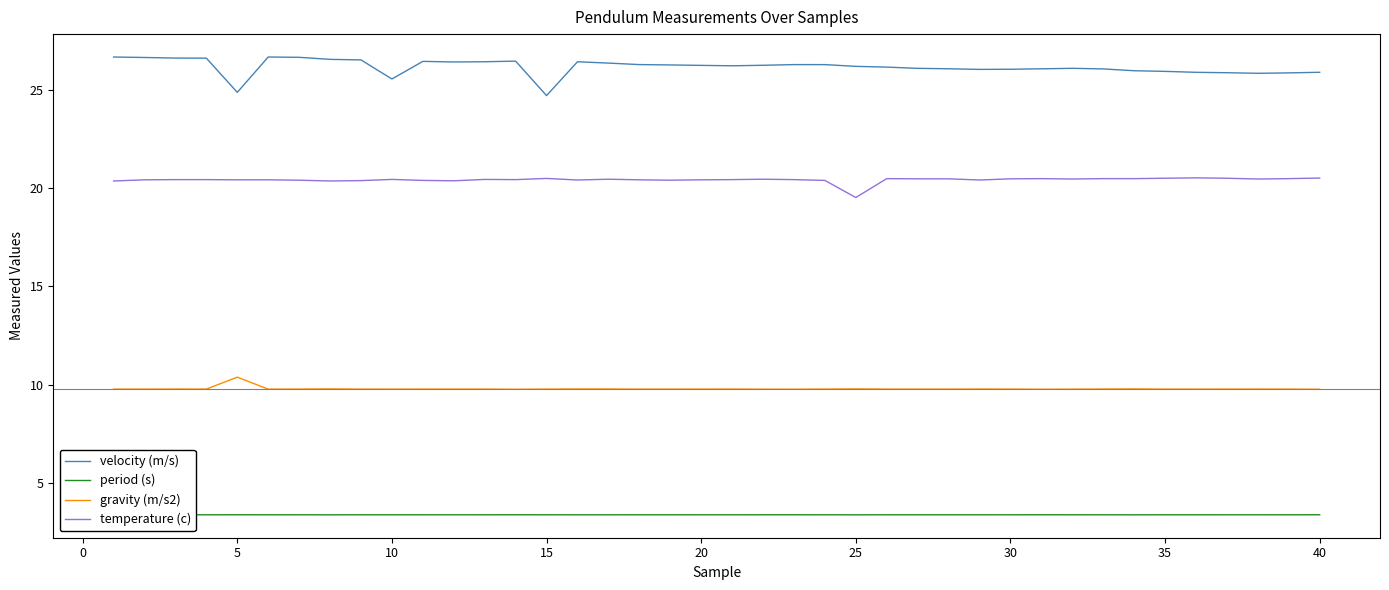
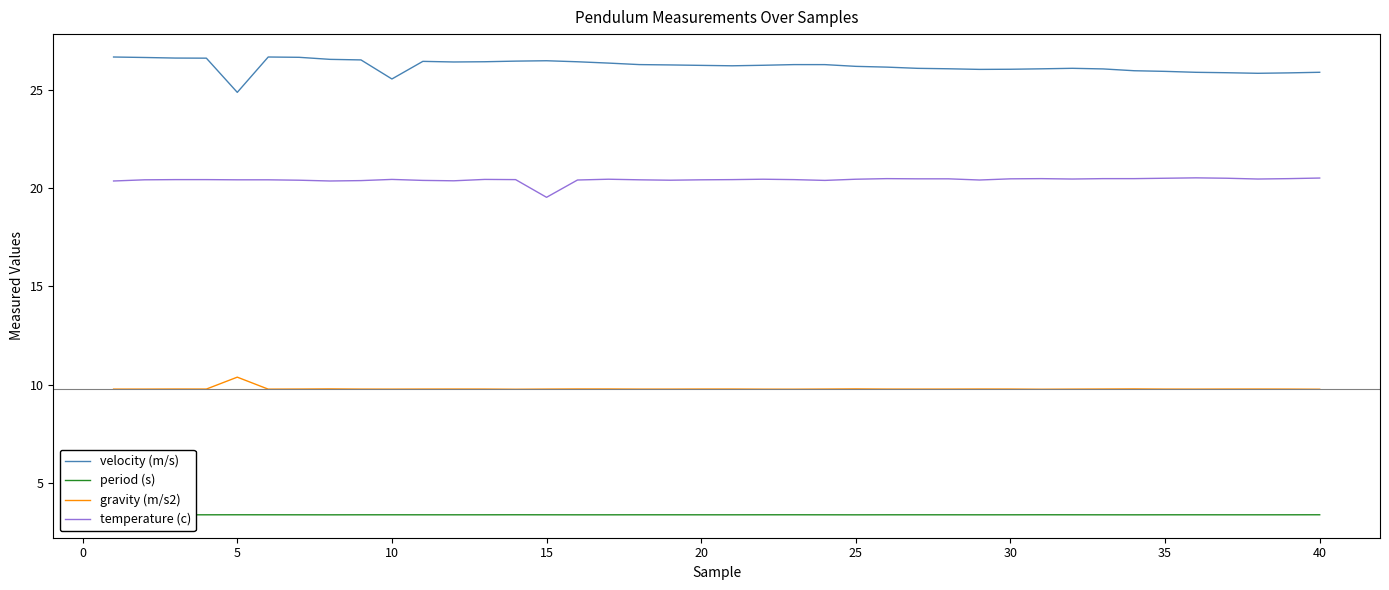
velocity (m/s), 15: 24.7 -> 26.5
temperature (c), 15: 20.5 -> 19.5
temperature (c), 25: 19.5 -> 20.4
